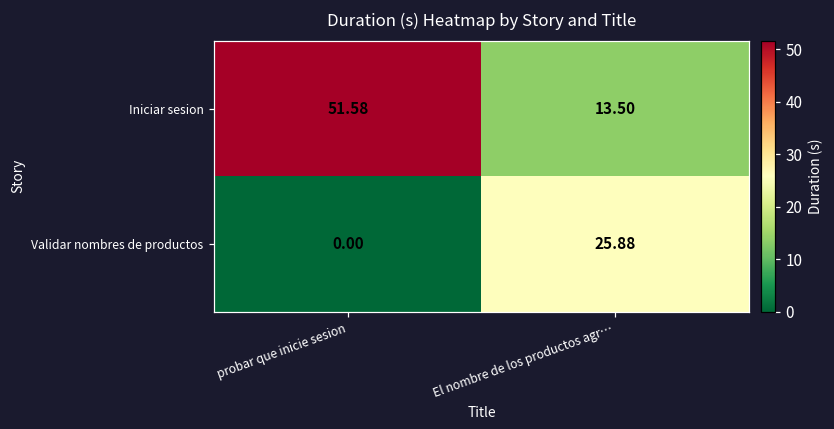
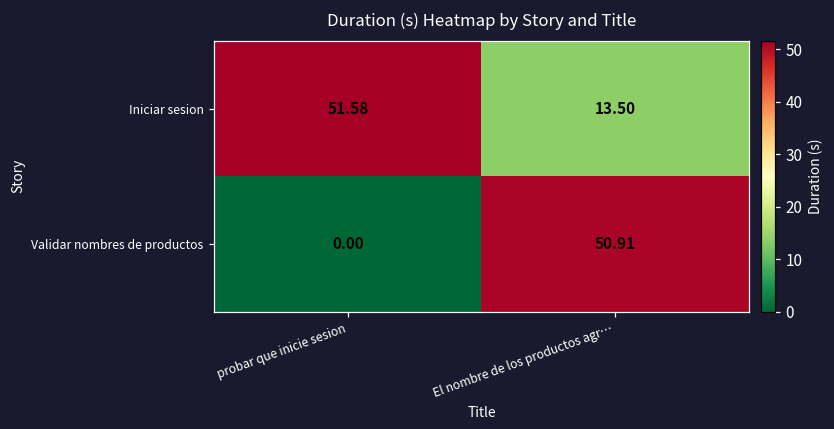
Validar nombres de productos, El nombre de los productos agr…: 25.88 -> 50.91
